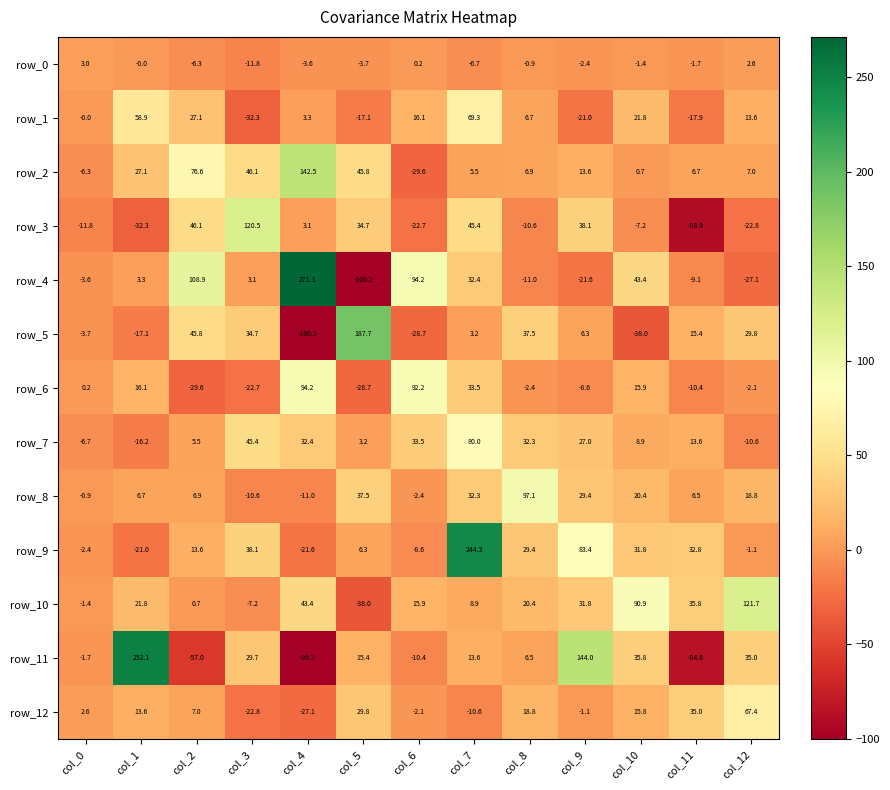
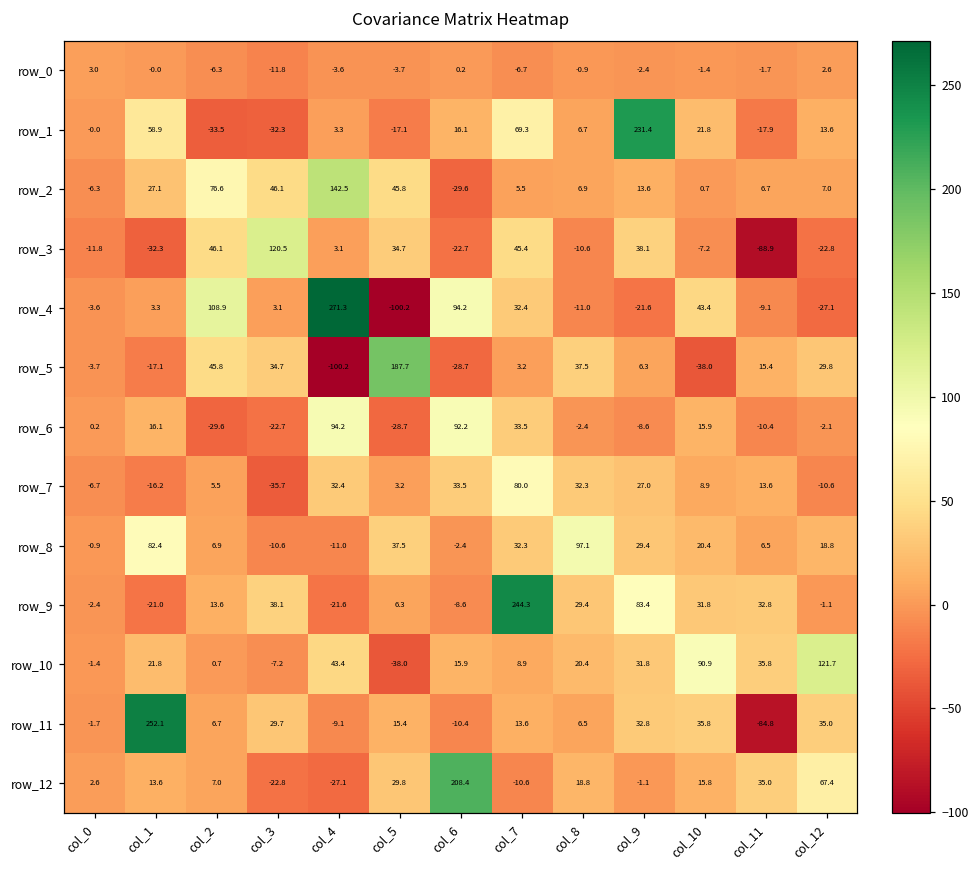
row_1, col_2: 27.1 -> -33.5
row_1, col_9: -21.0 -> 231.4
row_7, col_3: 45.4 -> -35.7
row_8, col_1: 6.7 -> 82.4
row_11, col_2: -57.0 -> 6.7
row_11, col_4: -99.2 -> -9.1
row_11, col_9: 144.0 -> 32.8
row_12, col_6: -2.1 -> 208.4
